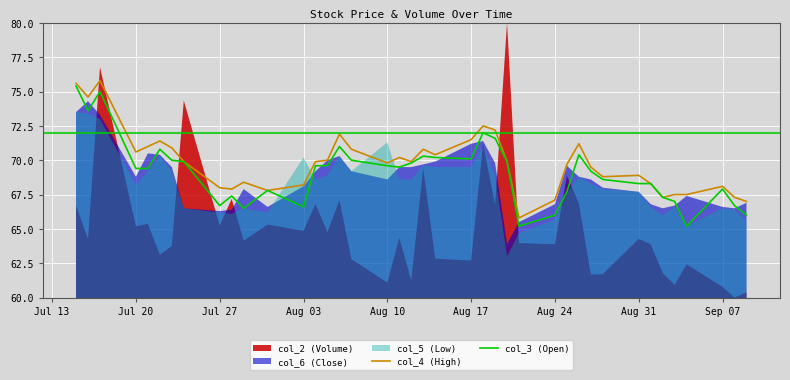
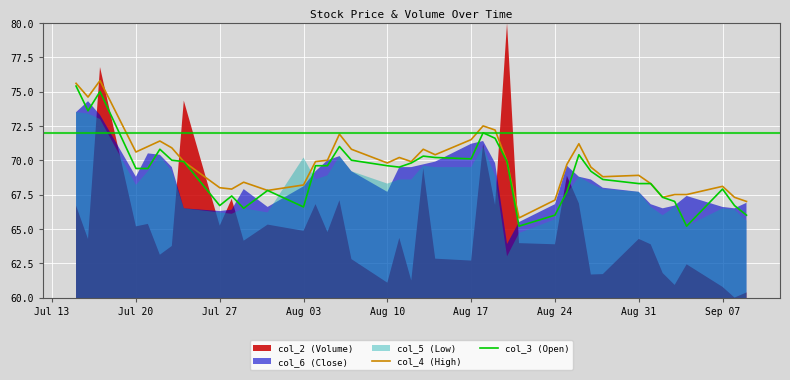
col_6 (Close), Aug 10: 68.6 -> 67.7
col_5 (Low), Aug 10: 71.3 -> 68.3
